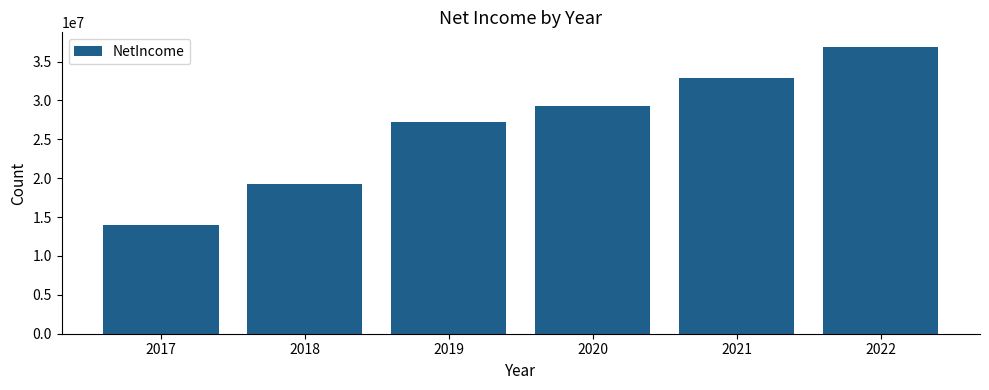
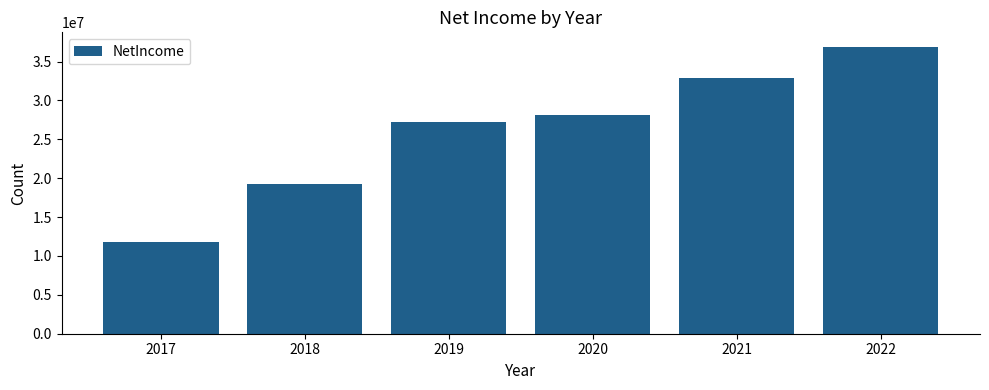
2017: 14000000 -> 12000000
2020: 29000000 -> 28000000
